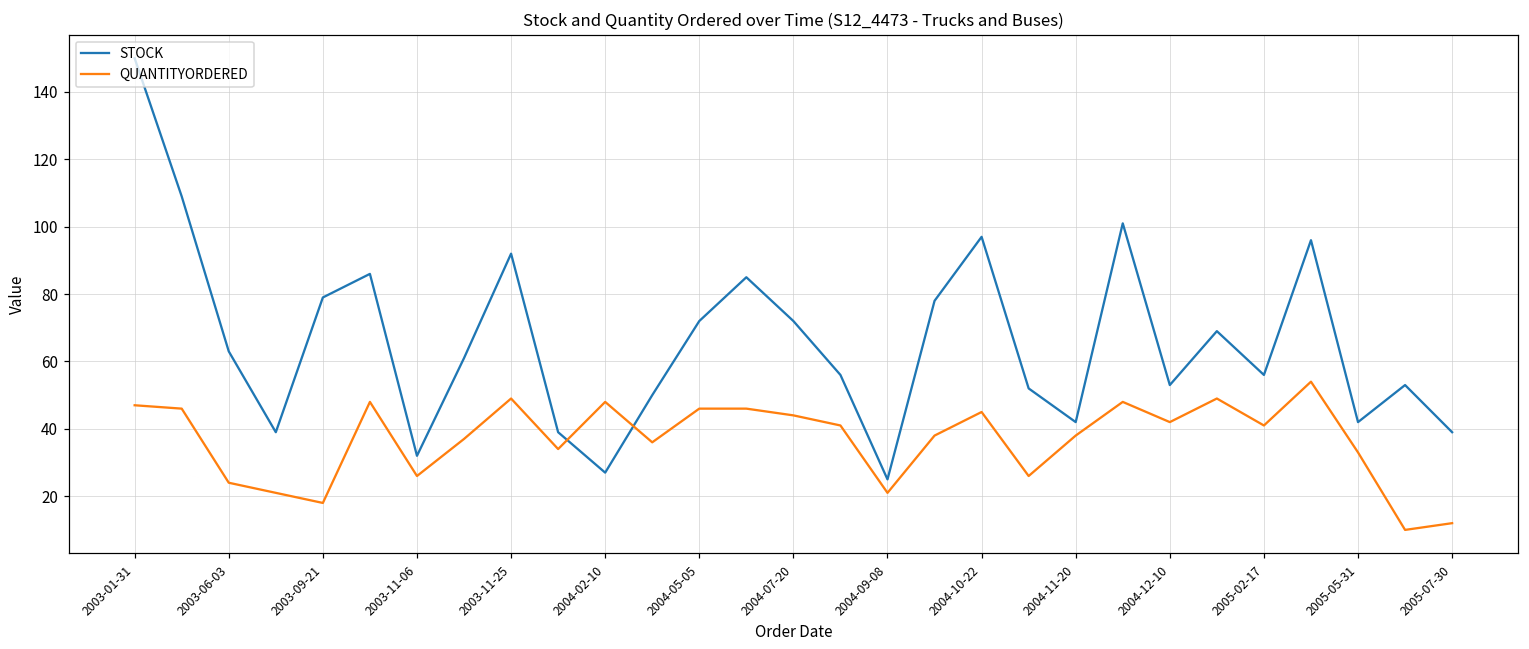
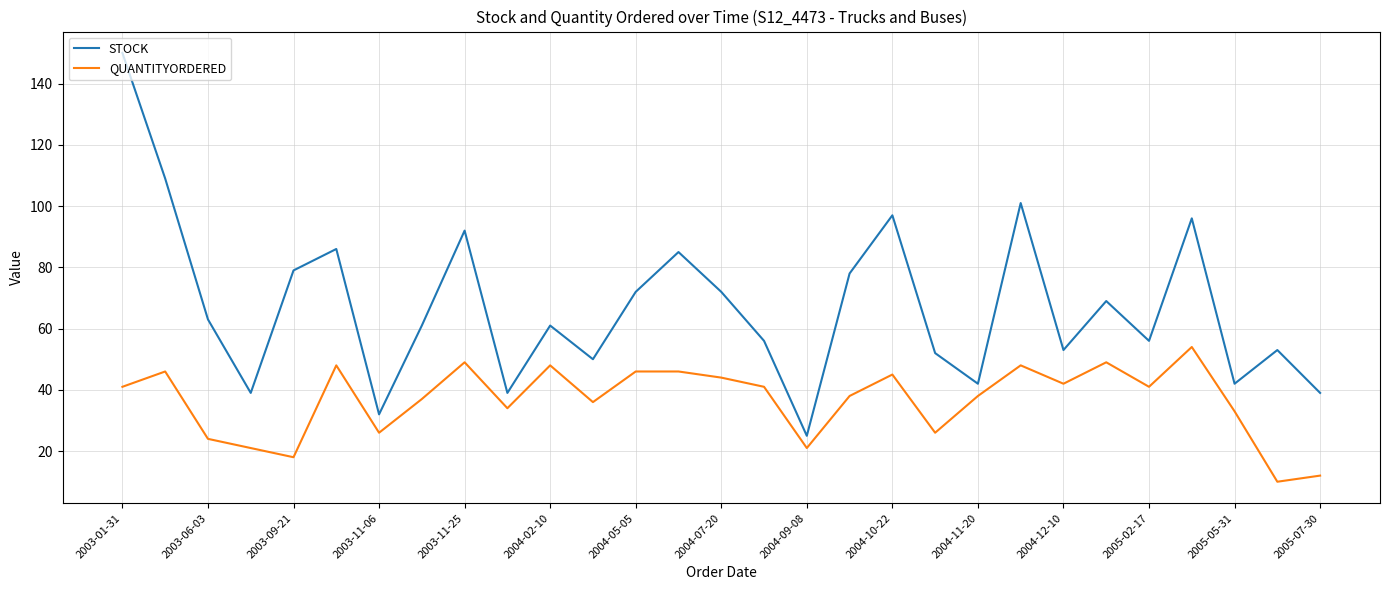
QUANTITYORDERED, 2003-01-31: 47 -> 41
STOCK, 2004-02-10: 27 -> 61
